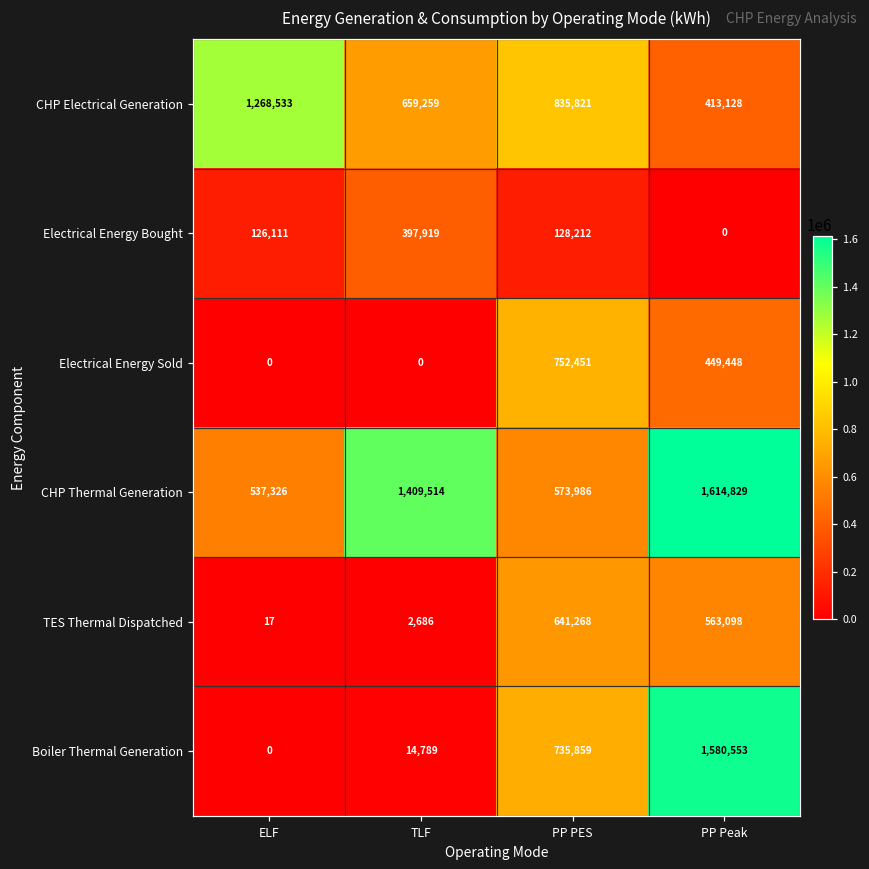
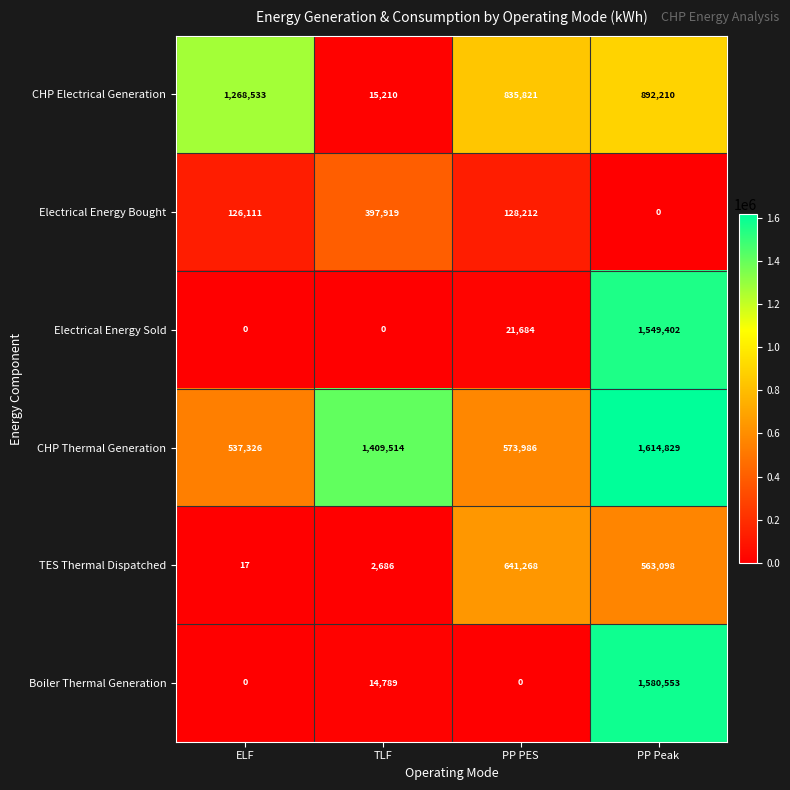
CHP Electrical Generation, TLF: 659,259 -> 15,210
CHP Electrical Generation, PP Peak: 413,128 -> 892,210
Electrical Energy Sold, PP PES: 752,451 -> 21,684
Electrical Energy Sold, PP Peak: 449,448 -> 1,549,402
Boiler Thermal Generation, PP PES: 735,859 -> 0
